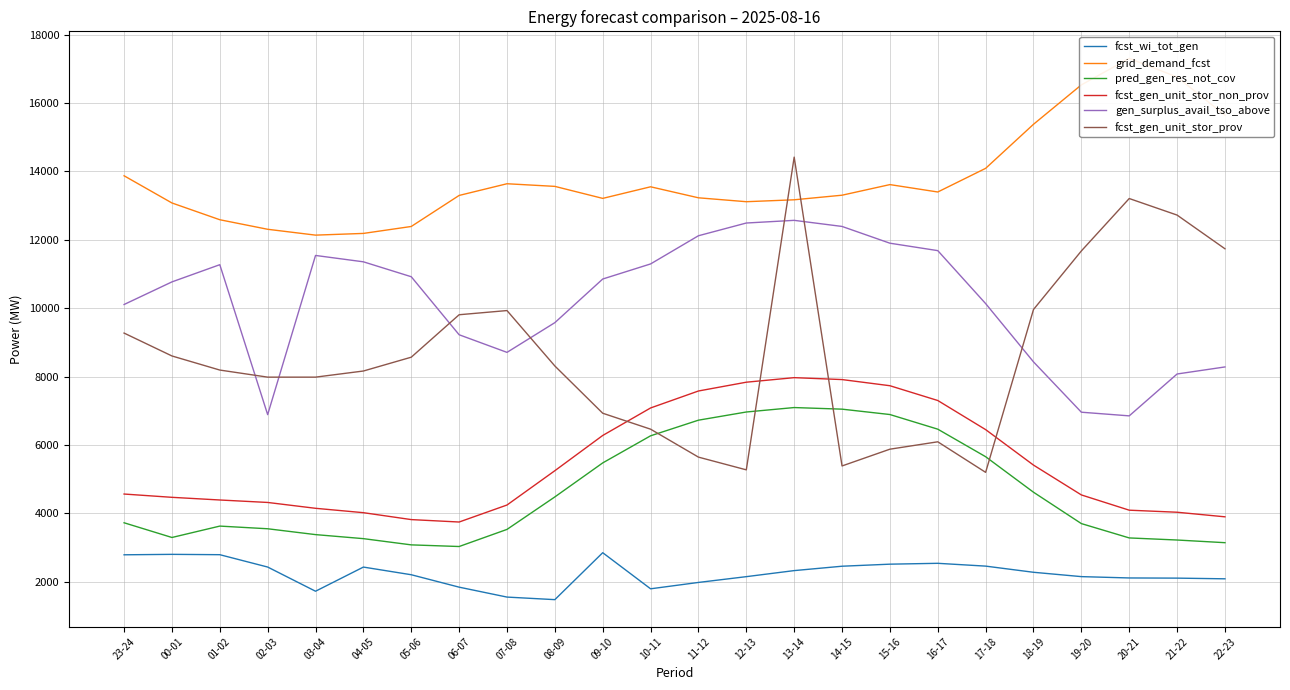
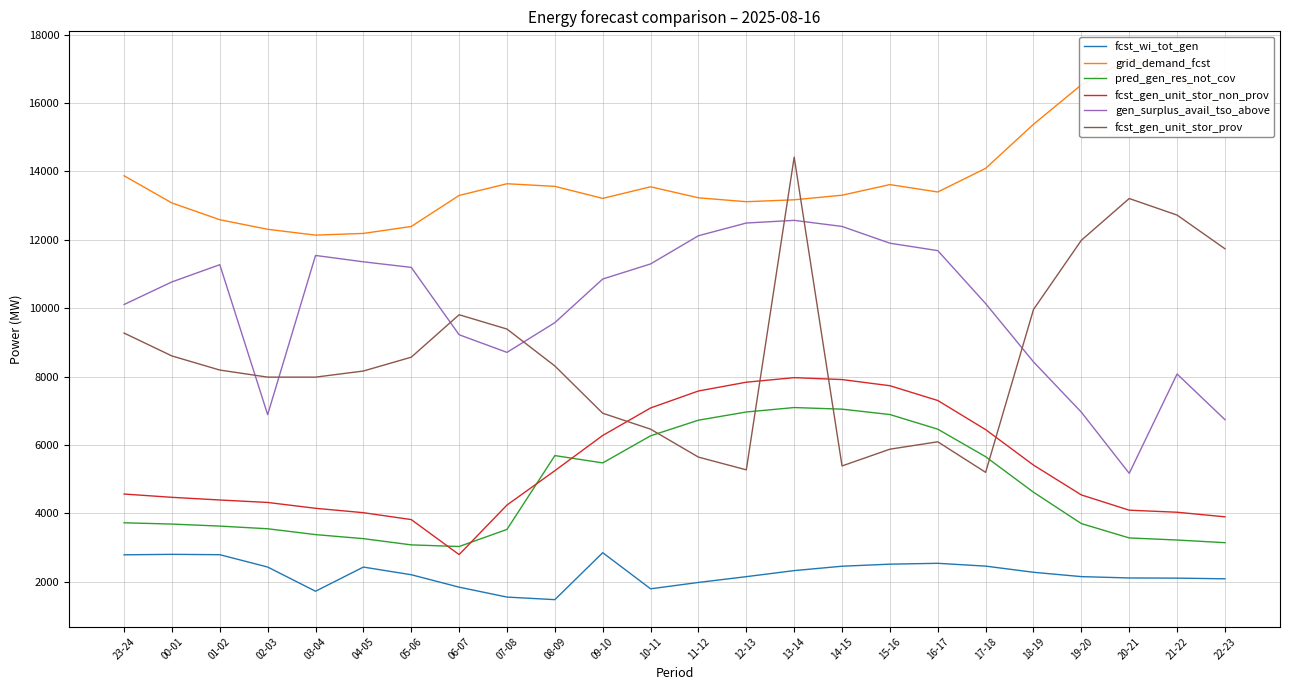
pred_gen_res_not_cov, 00-01: 3300 -> 3700
gen_surplus_avail_tso_above, 05-06: 10900 -> 11200
fcst_gen_unit_stor_non_prov, 06-07: 3800 -> 2800
fcst_gen_unit_stor_prov, 07-08: 9900 -> 9400
pred_gen_res_not_cov, 08-09: 4500 -> 5700
fcst_gen_unit_stor_prov, 19-20: 11700 -> 12000
gen_surplus_avail_tso_above, 20-21: 6900 -> 5200
gen_surplus_avail_tso_above, 22-23: 8300 -> 6700
